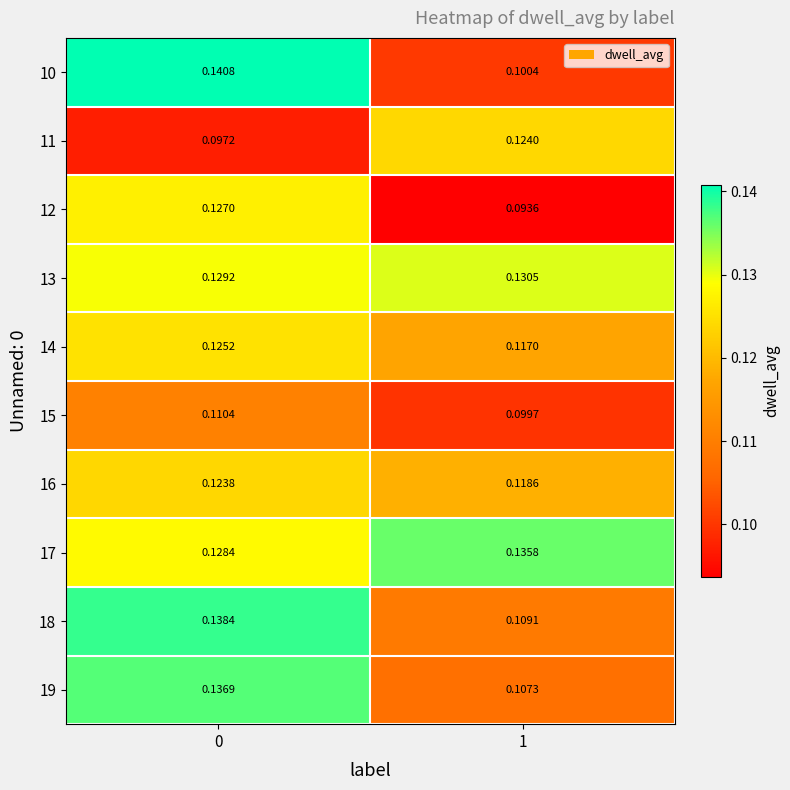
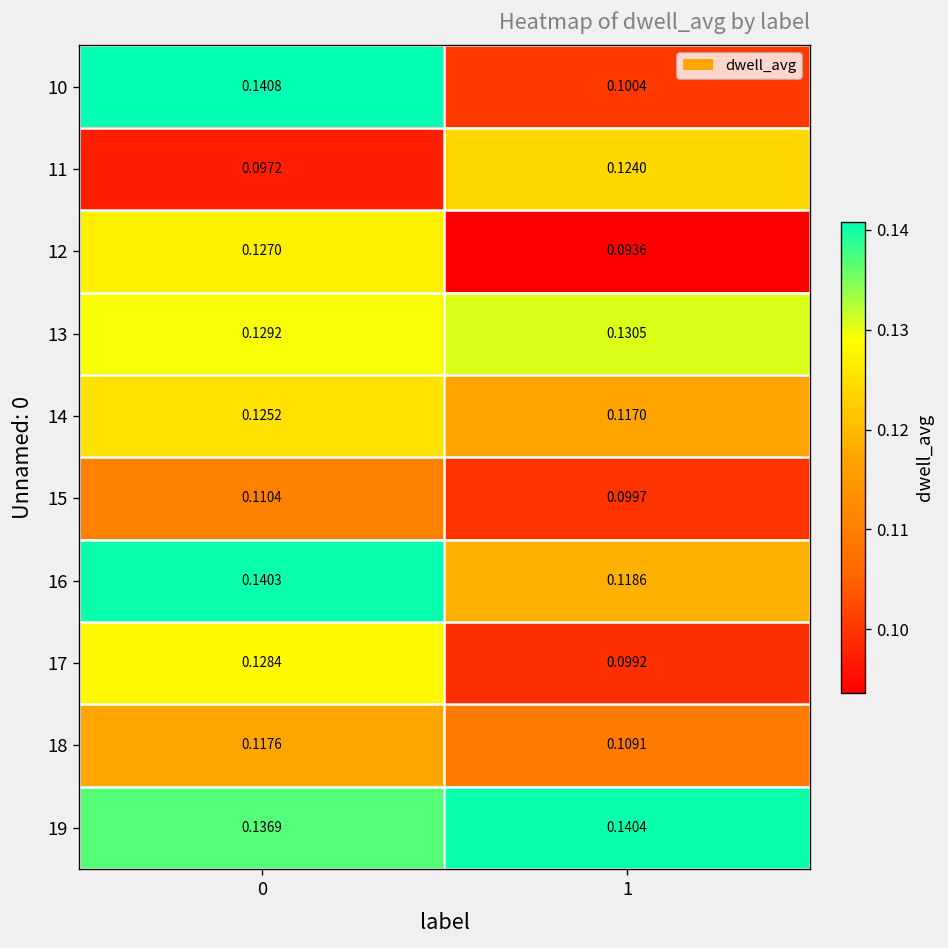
16, 0: 0.1238 -> 0.1403
17, 1: 0.1358 -> 0.0992
18, 0: 0.1384 -> 0.1176
19, 1: 0.1073 -> 0.1404
